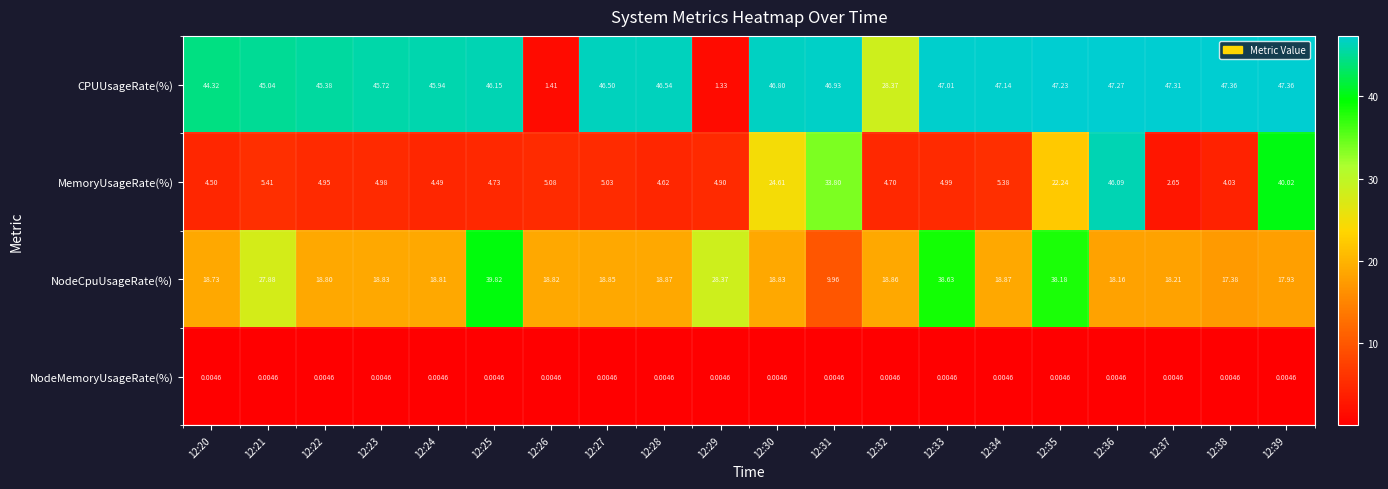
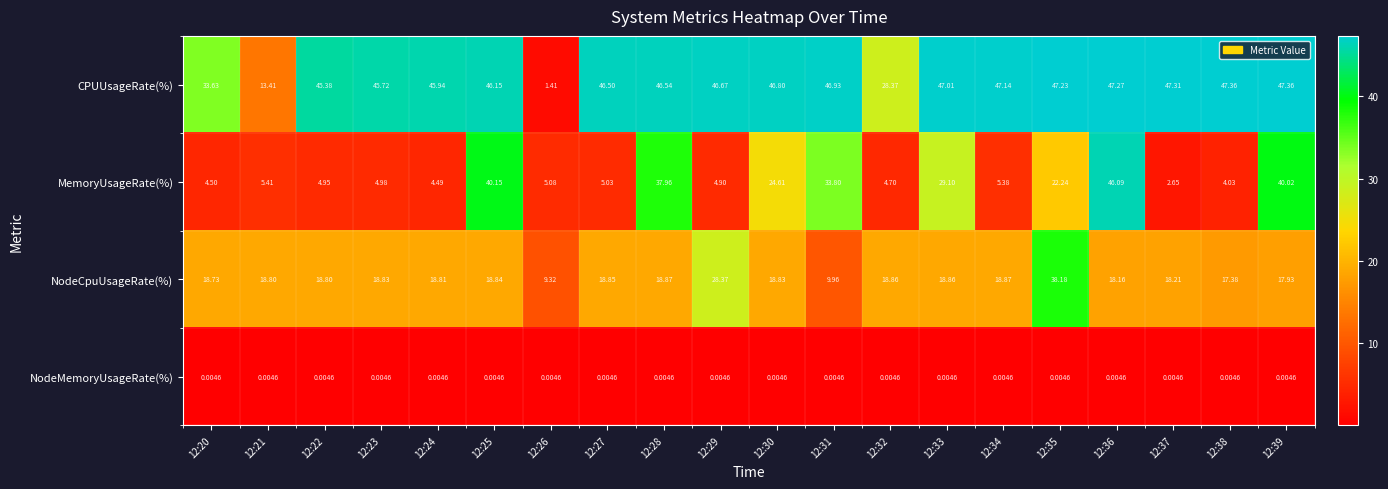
CPUUsageRate(%), 12:20: 44.32 -> 33.63
CPUUsageRate(%), 12:21: 45.04 -> 13.41
CPUUsageRate(%), 12:29: 1.33 -> 46.67
MemoryUsageRate(%), 12:25: 4.73 -> 40.15
MemoryUsageRate(%), 12:28: 4.62 -> 37.96
MemoryUsageRate(%), 12:33: 4.99 -> 29.10
NodeCpuUsageRate(%), 12:21: 27.88 -> 18.80
NodeCpuUsageRate(%), 12:25: 39.82 -> 18.84
NodeCpuUsageRate(%), 12:26: 18.82 -> 9.32
NodeCpuUsageRate(%), 12:33: 38.63 -> 18.86
